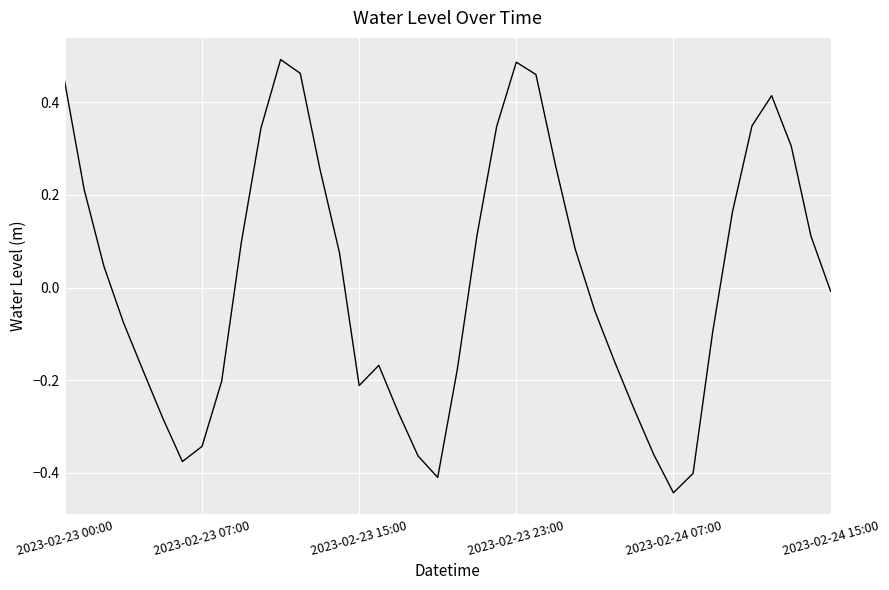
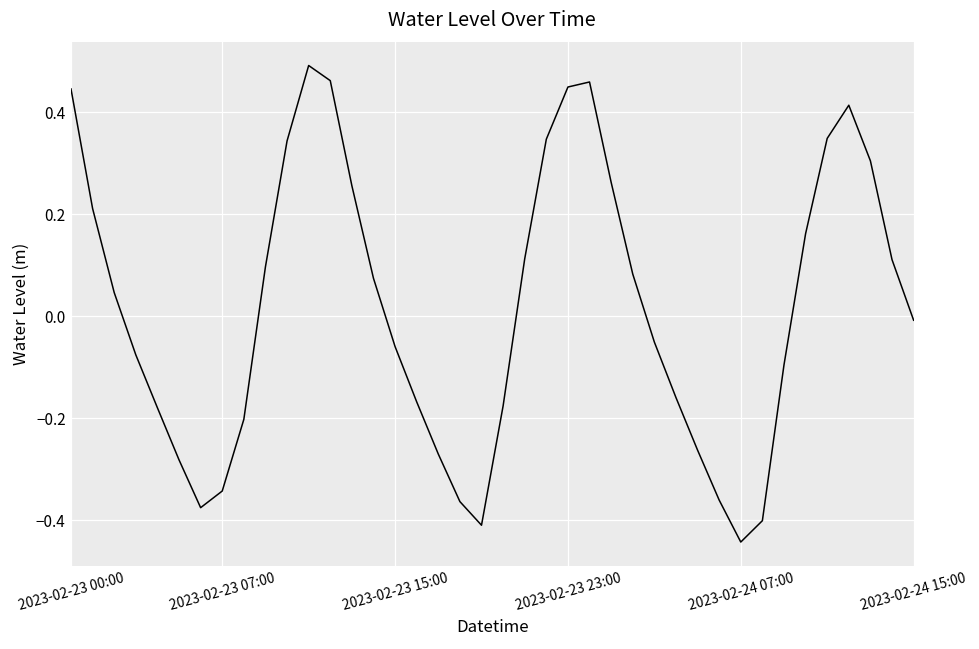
2023-02-23 15:00: -0.21 -> -0.06
2023-02-23 23:00: 0.49 -> 0.45
